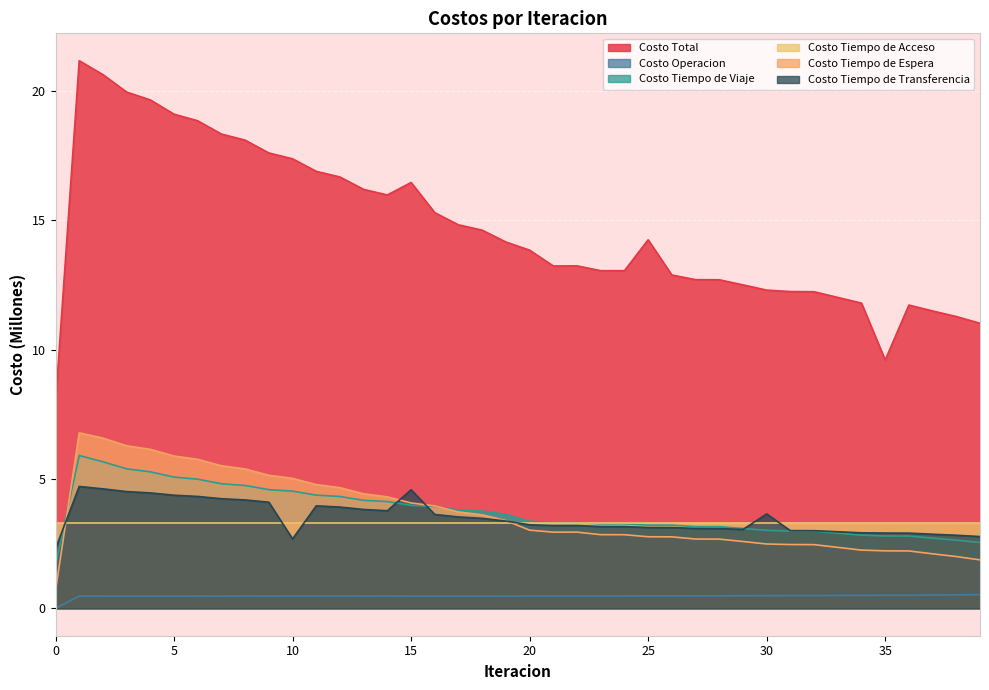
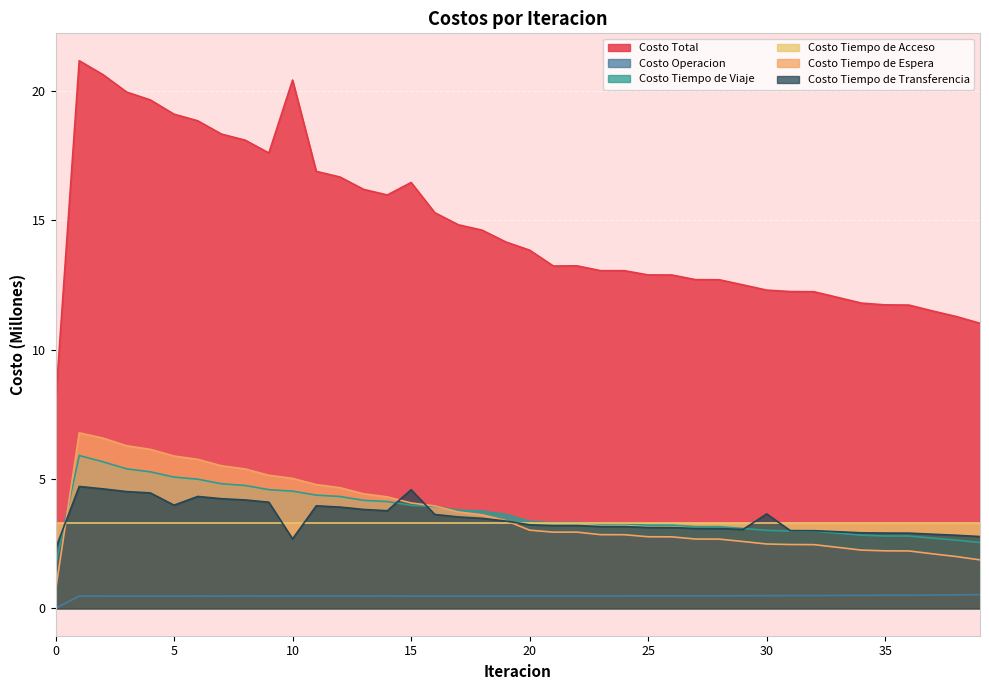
Costo Tiempo de Transferencia, 5: 4.4 -> 4.0
Costo Total, 10: 17.4 -> 20.4
Costo Total, 25: 14.3 -> 12.9
Costo Total, 35: 9.6 -> 11.7
